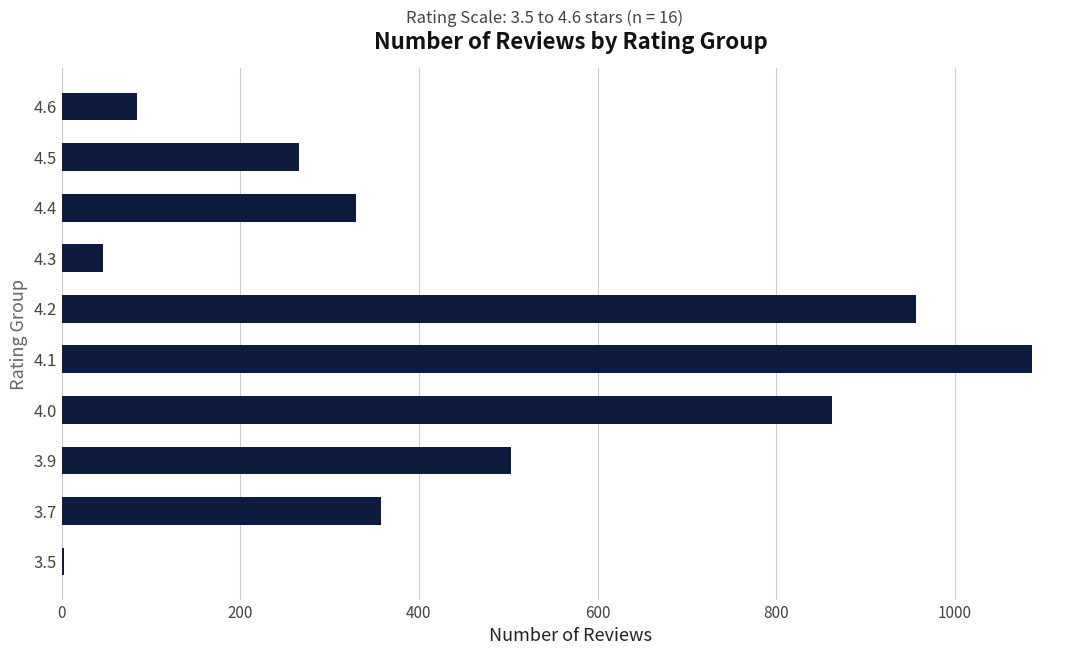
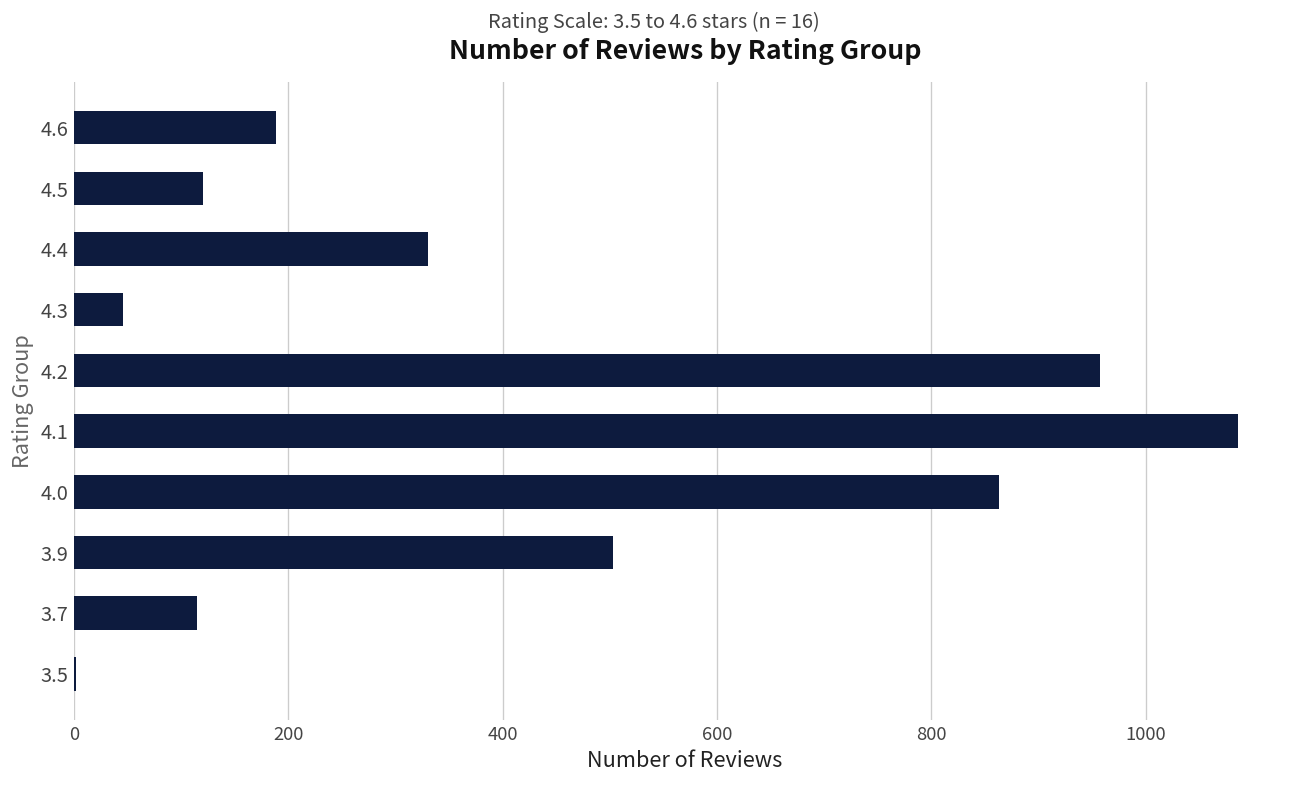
4.6: 80 -> 190
4.5: 270 -> 120
3.7: 360 -> 120
